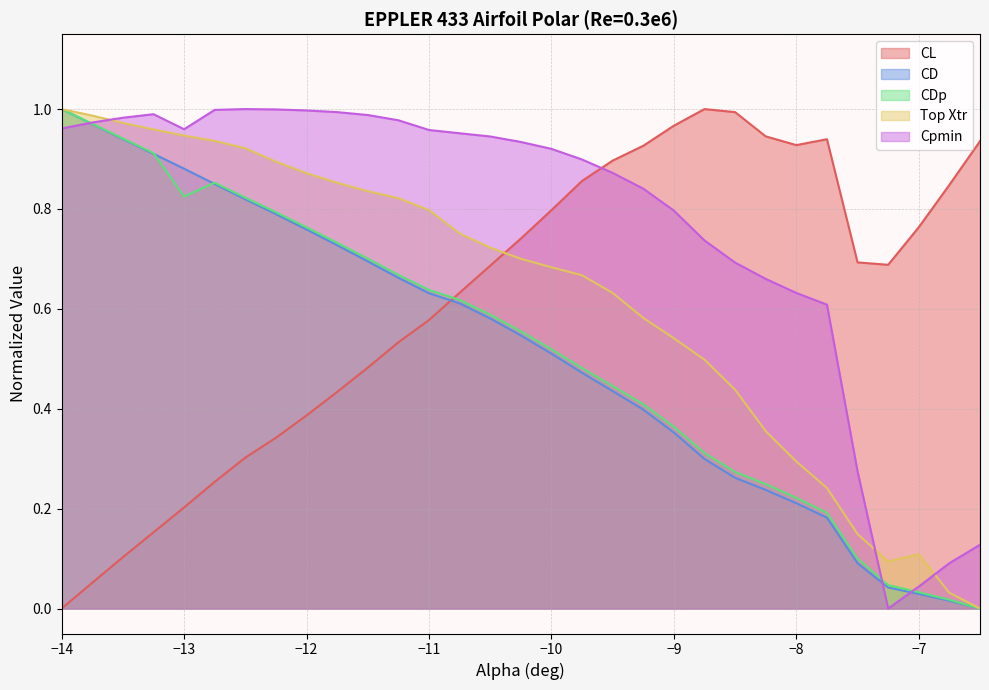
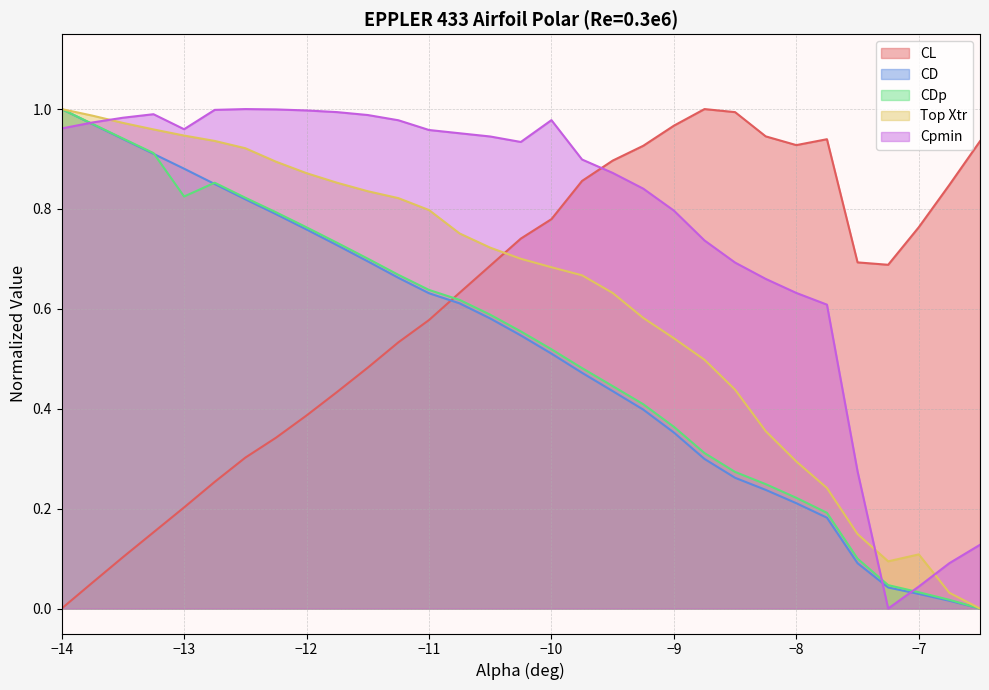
CL, −10: 0.80 -> 0.78
Cpmin, −10: 0.92 -> 0.98
